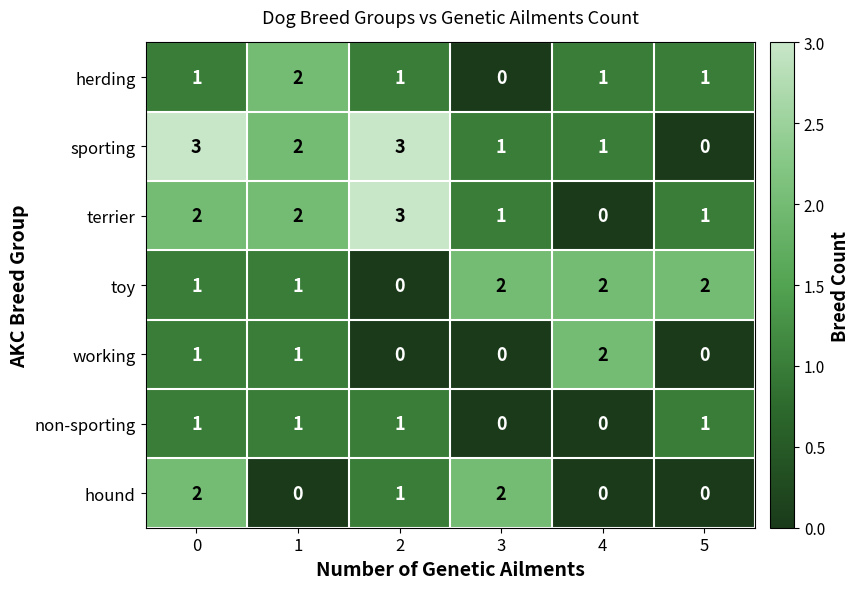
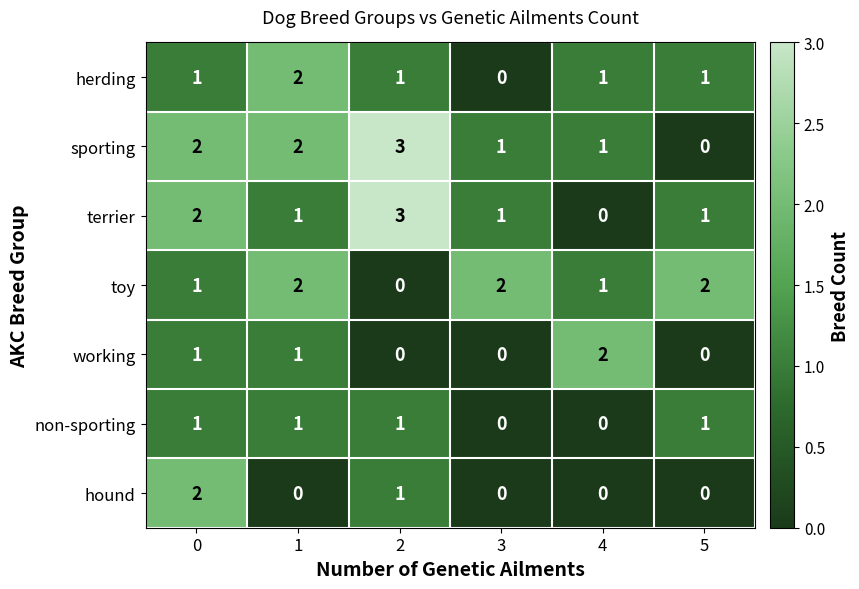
sporting, 0: 3 -> 2
terrier, 1: 2 -> 1
toy, 1: 1 -> 2
toy, 4: 2 -> 1
hound, 3: 2 -> 0
